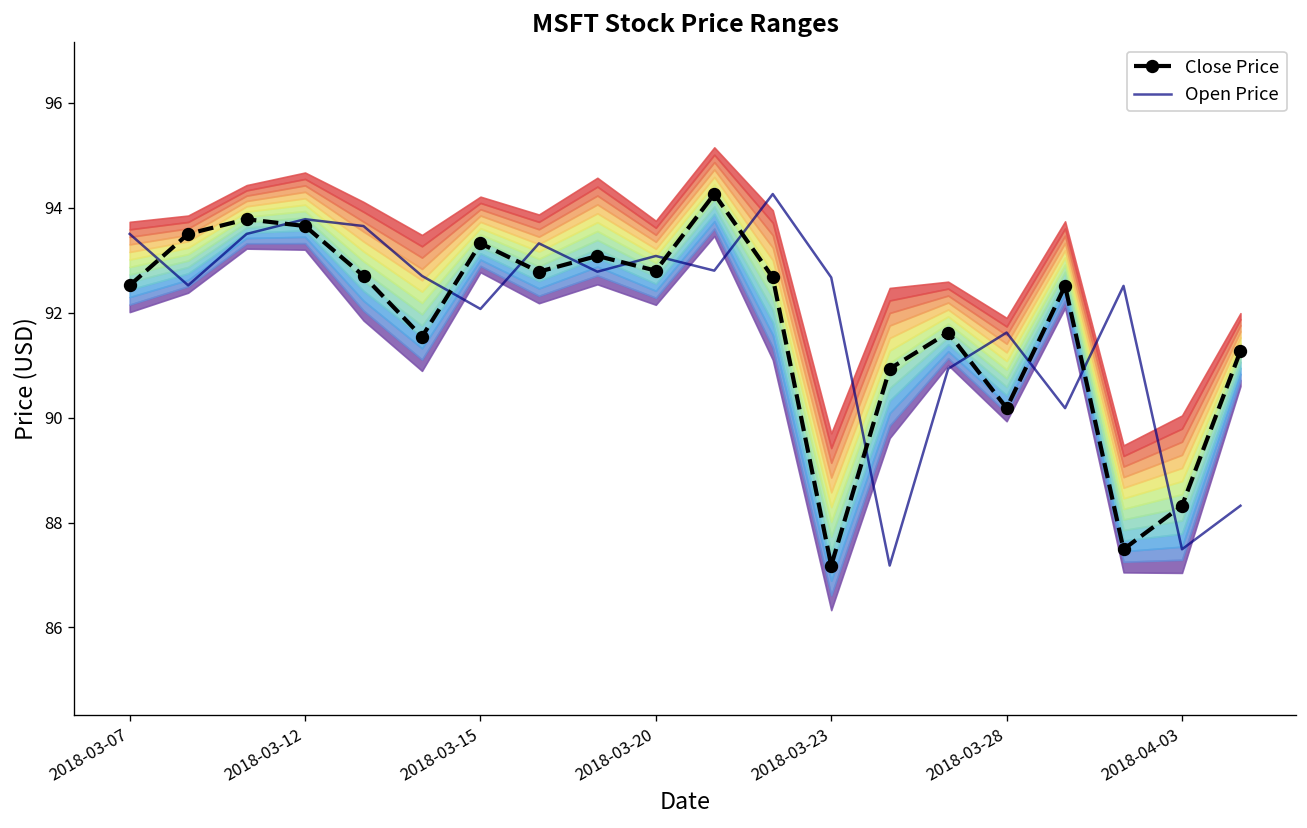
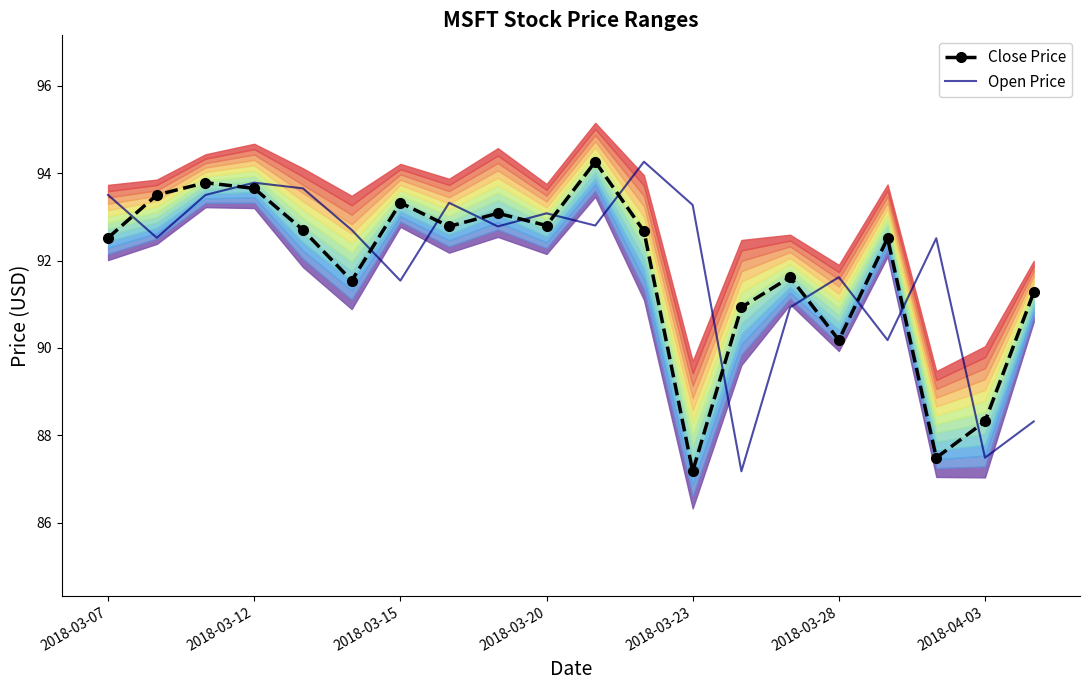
Open Price, 2018-03-15: 92.1 -> 91.5
Open Price, 2018-03-23: 92.7 -> 93.3
